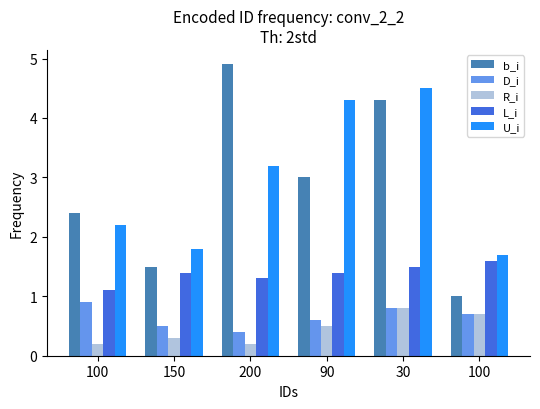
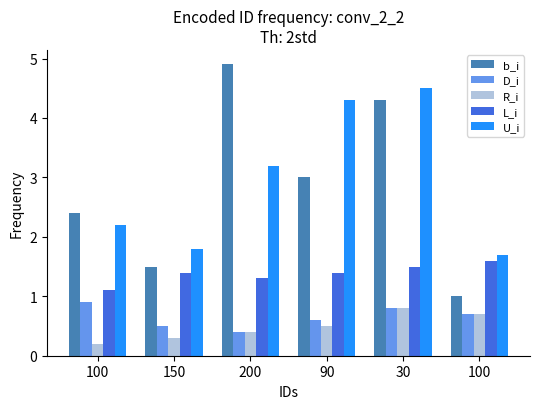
R_i, 200: 0.2 -> 0.4
